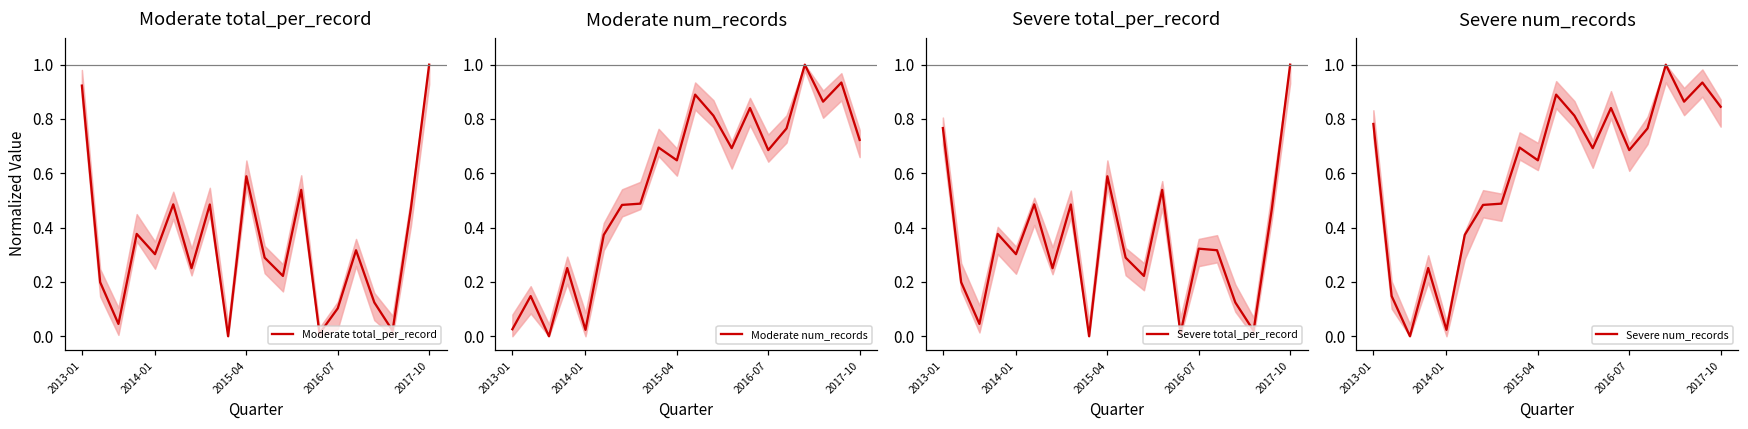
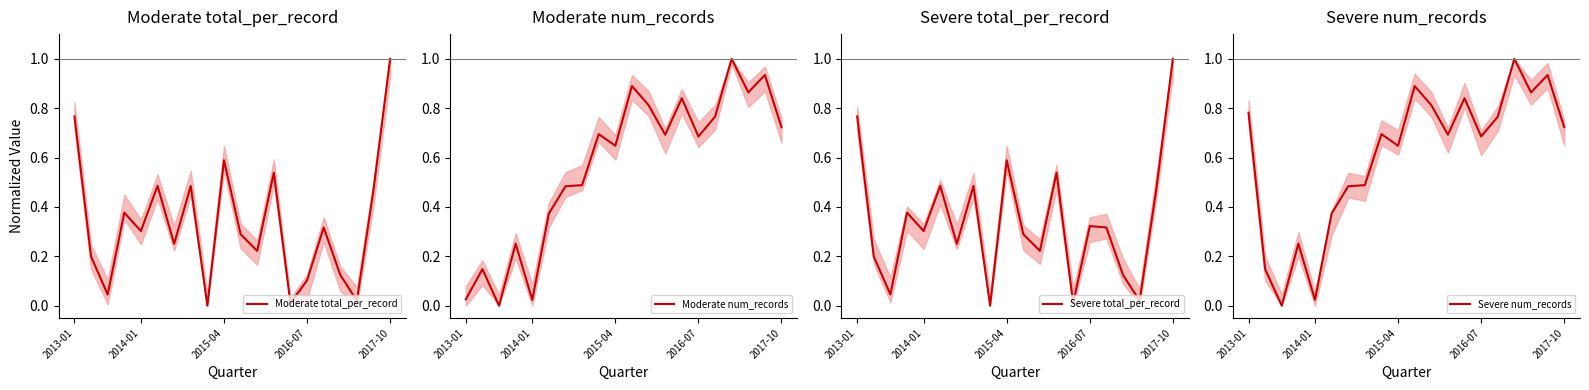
Moderate total_per_record, Moderate total_per_record, 2013-01: 0.92 -> 0.77
Severe num_records, Severe num_records, 2017-10: 0.85 -> 0.72
